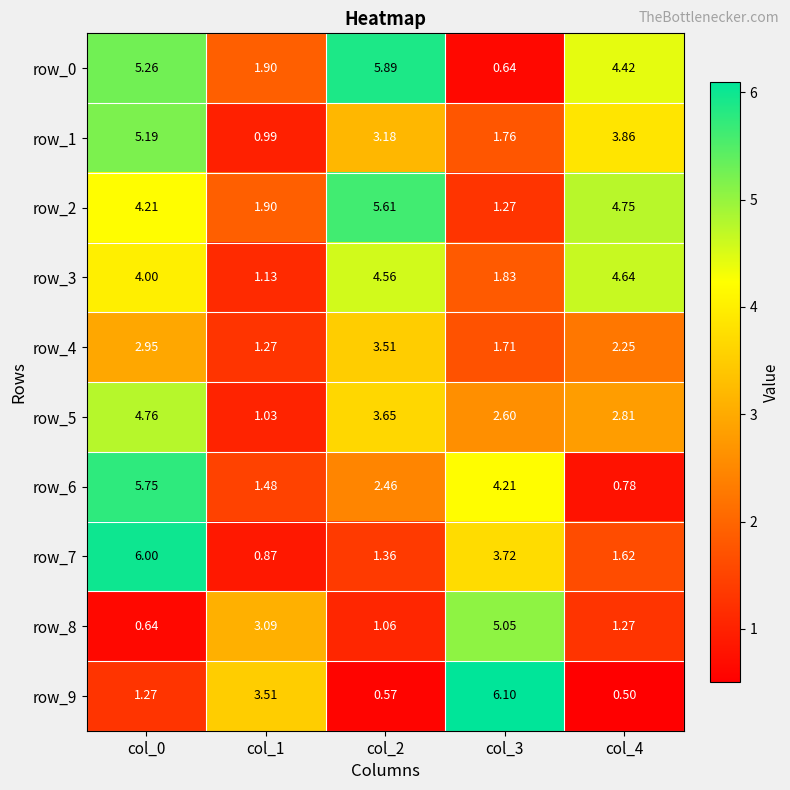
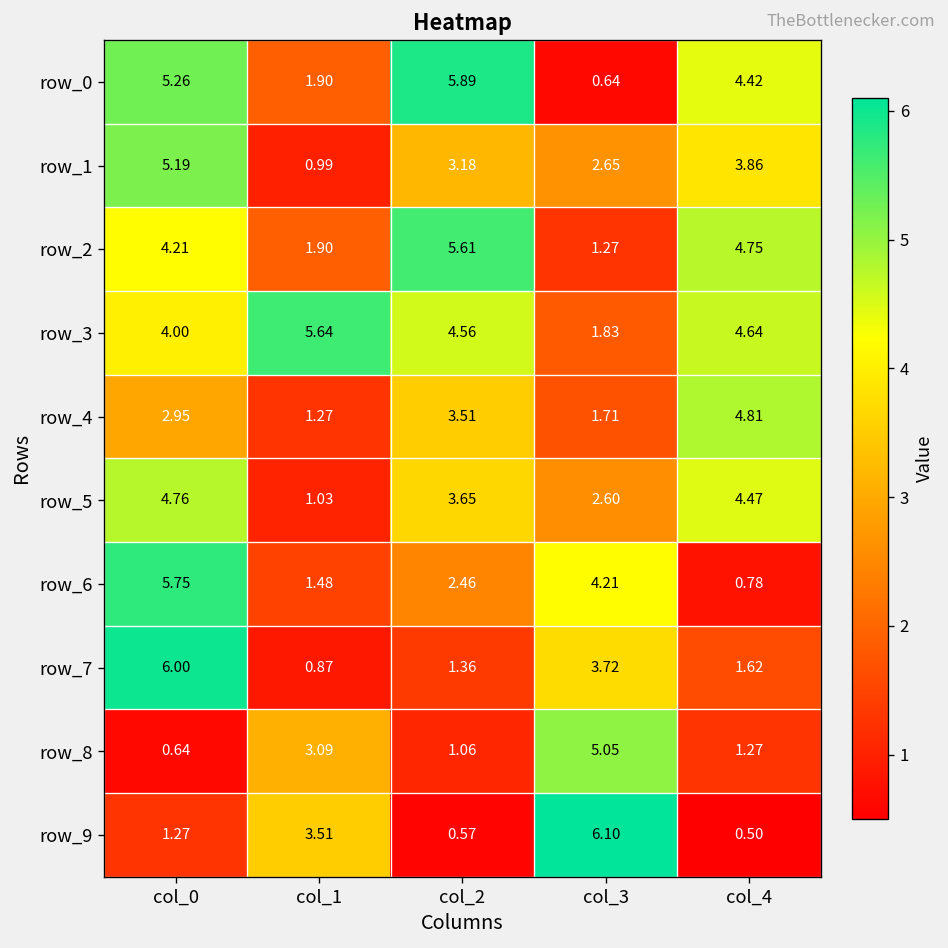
row_1, col_3: 1.76 -> 2.65
row_3, col_1: 1.13 -> 5.64
row_4, col_4: 2.25 -> 4.81
row_5, col_4: 2.81 -> 4.47
